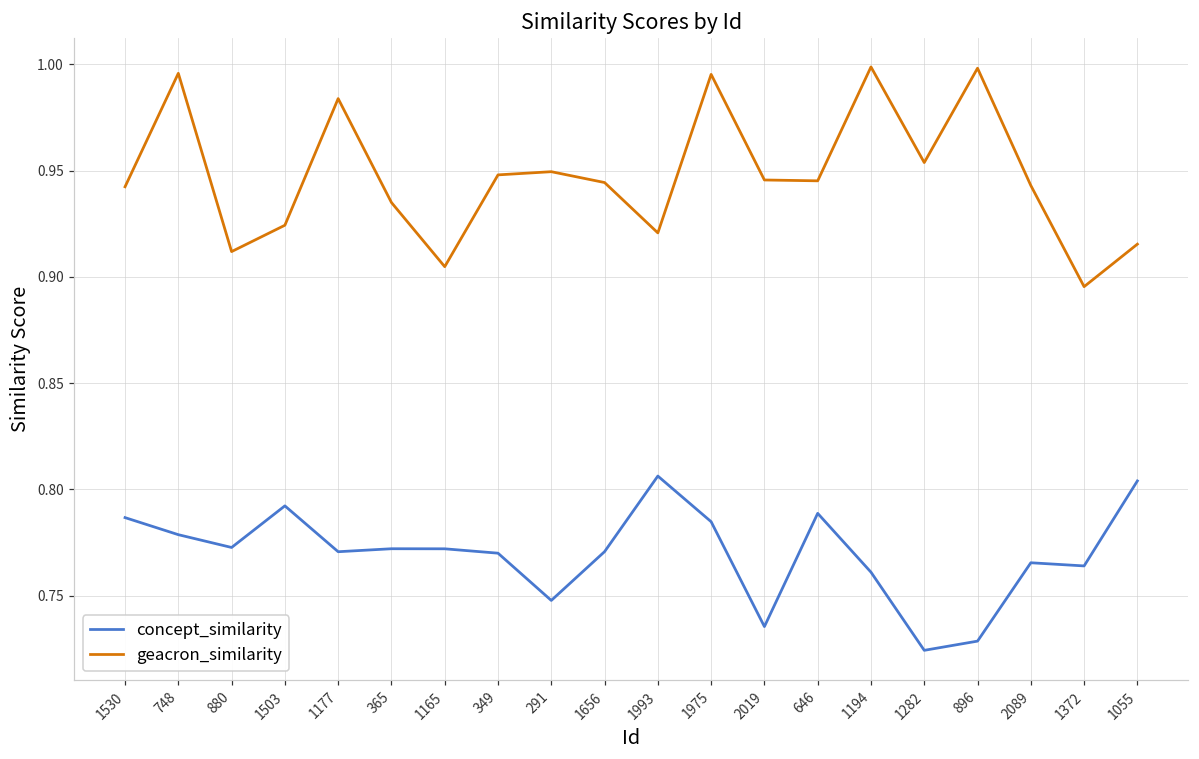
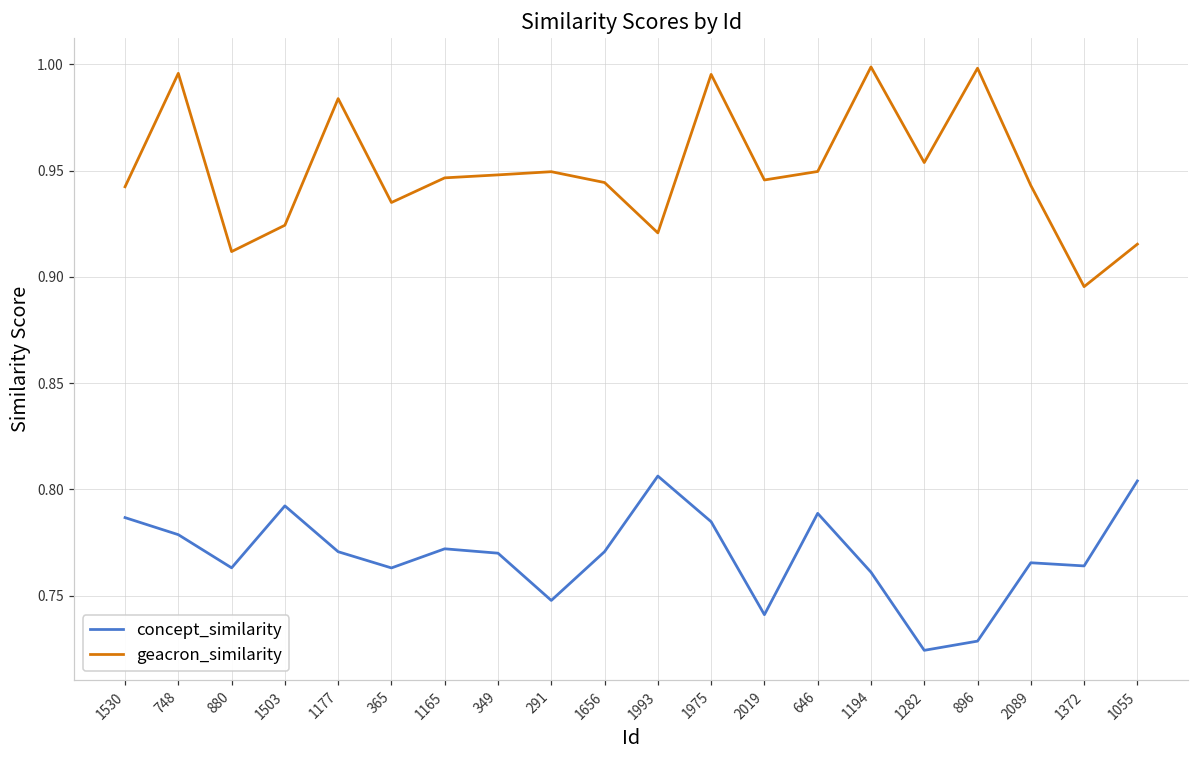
concept_similarity, 880: 0.773 -> 0.763
concept_similarity, 365: 0.772 -> 0.763
geacron_similarity, 1165: 0.905 -> 0.947
concept_similarity, 2019: 0.735 -> 0.741
geacron_similarity, 646: 0.945 -> 0.950
